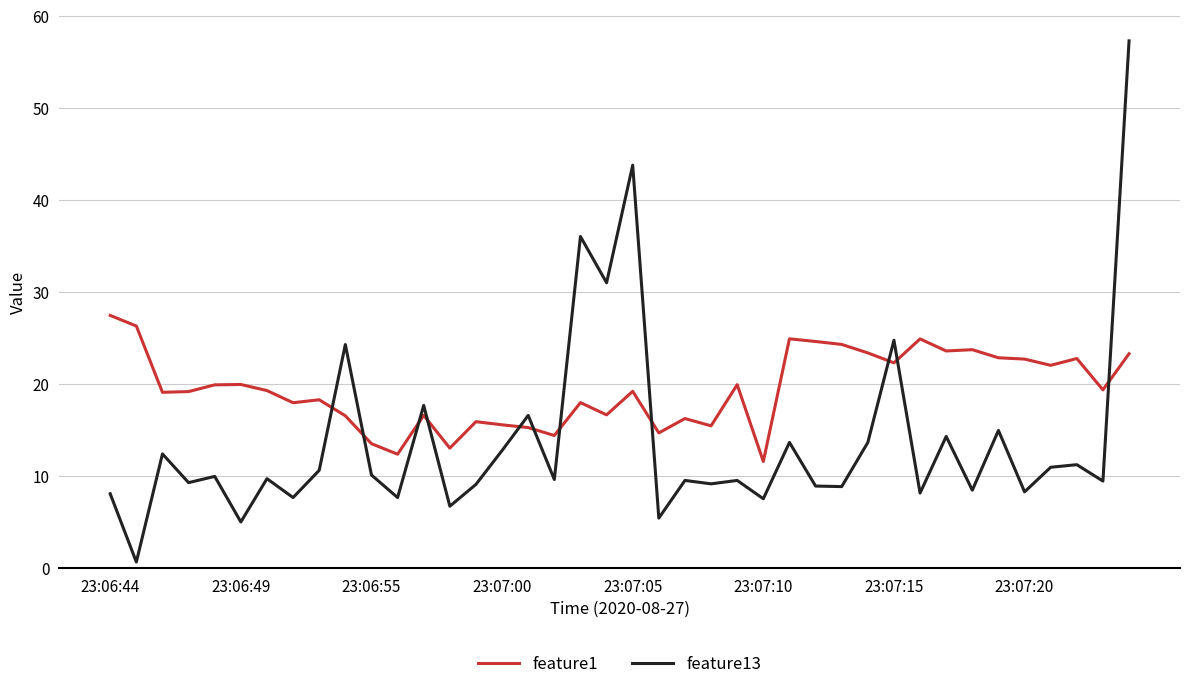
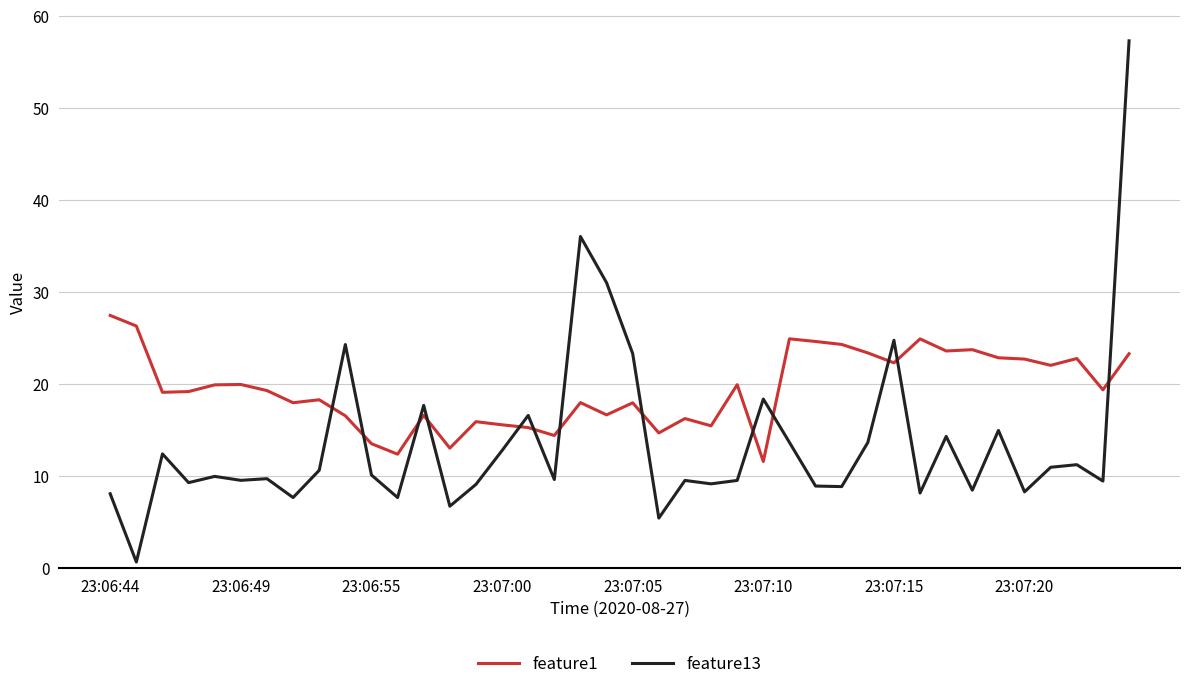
feature13, 23:06:49: 5 -> 10
feature1, 23:07:05: 19 -> 18
feature13, 23:07:05: 44 -> 23
feature13, 23:07:10: 8 -> 18
